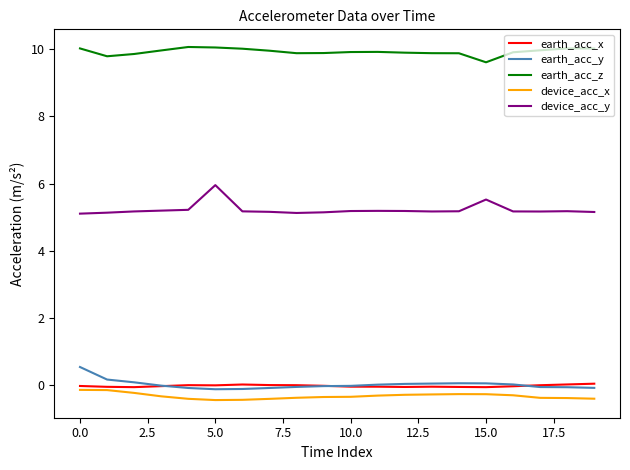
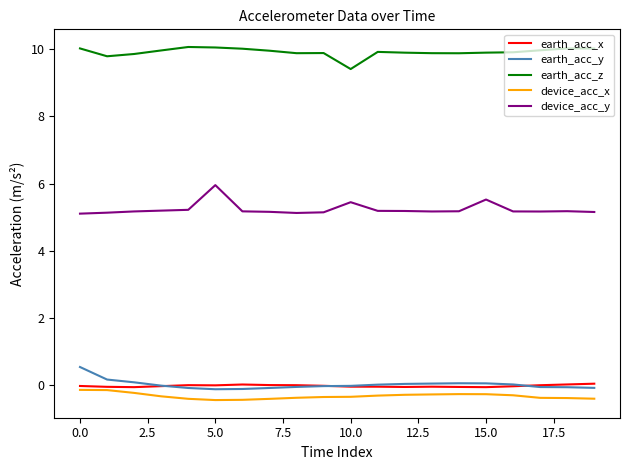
earth_acc_z, 10.0: 9.9 -> 9.4
device_acc_y, 10.0: 5.2 -> 5.4
earth_acc_z, 15.0: 9.6 -> 9.9
